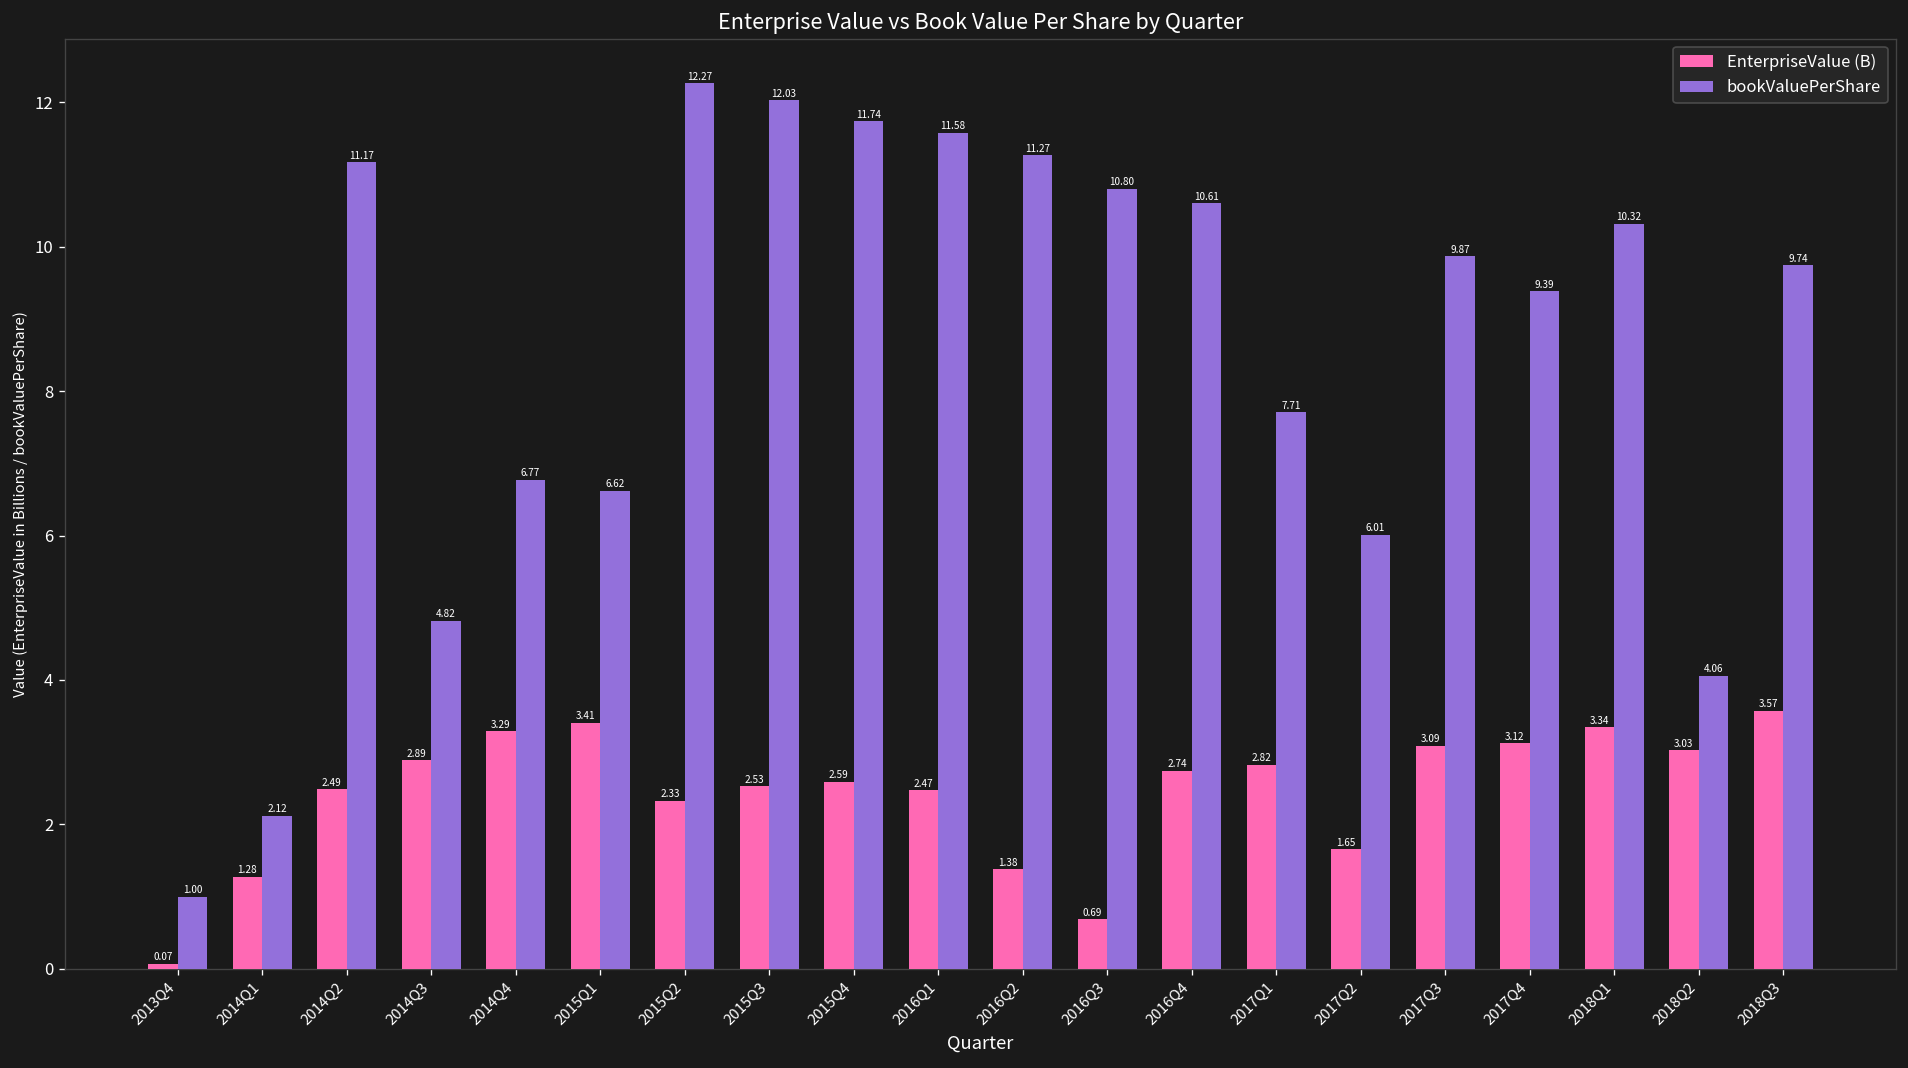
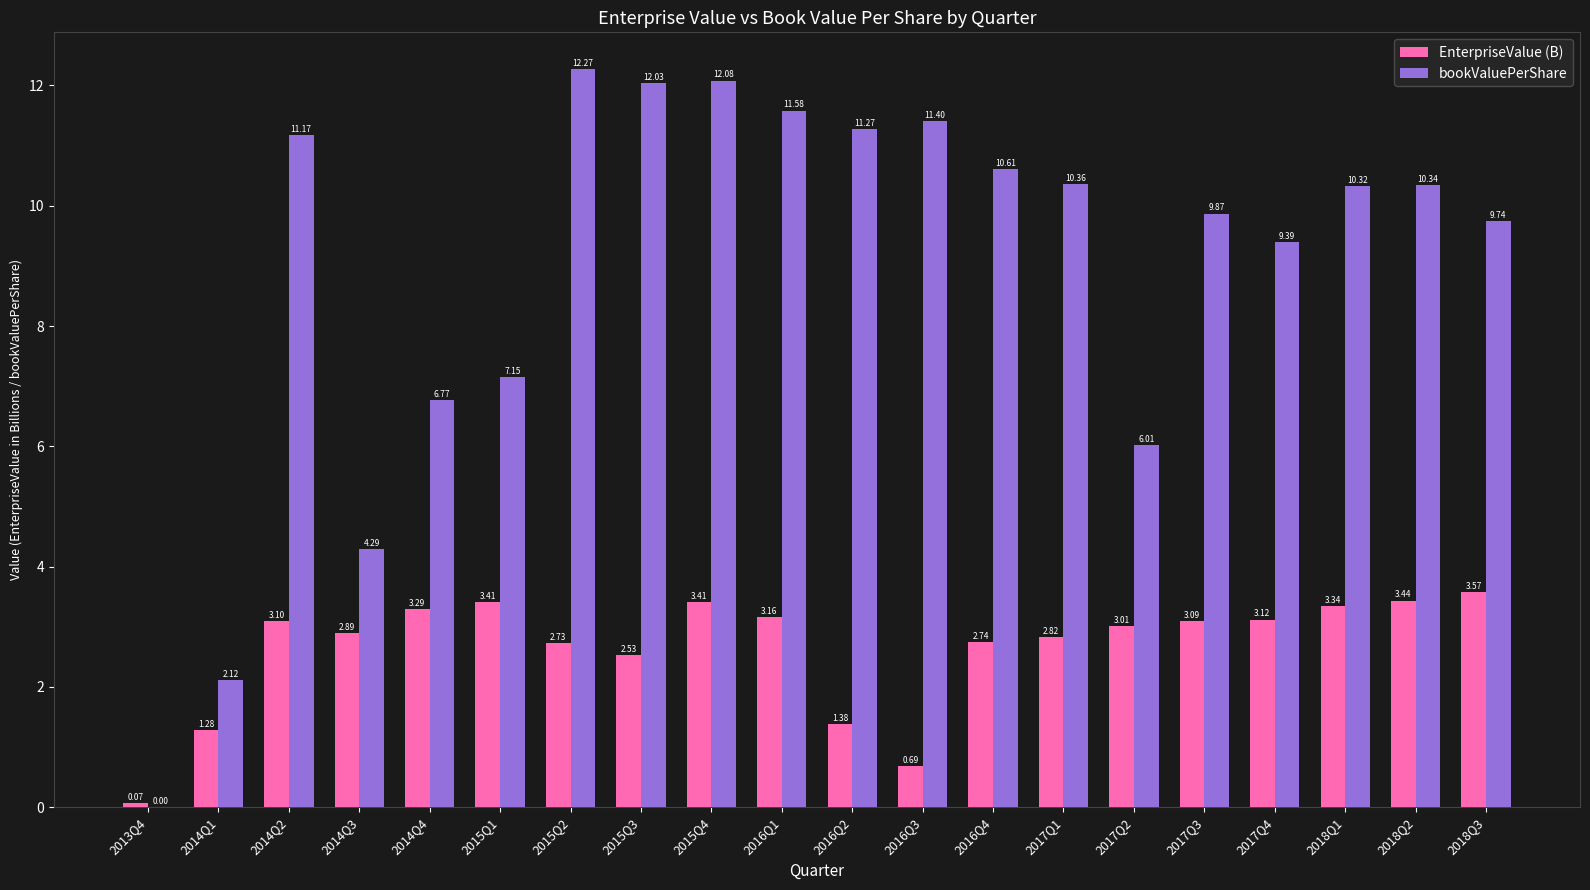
bookValuePerShare, 2013Q4: 1.00 -> 0.00
EnterpriseValue (B), 2014Q2: 2.49 -> 3.10
bookValuePerShare, 2014Q3: 4.82 -> 4.29
bookValuePerShare, 2015Q1: 6.62 -> 7.15
EnterpriseValue (B), 2015Q2: 2.33 -> 2.73
EnterpriseValue (B), 2015Q4: 2.59 -> 3.41
bookValuePerShare, 2015Q4: 11.74 -> 12.08
EnterpriseValue (B), 2016Q1: 2.47 -> 3.16
bookValuePerShare, 2016Q3: 10.80 -> 11.40
bookValuePerShare, 2017Q1: 7.71 -> 10.36
EnterpriseValue (B), 2017Q2: 1.65 -> 3.01
EnterpriseValue (B), 2018Q2: 3.03 -> 3.44
bookValuePerShare, 2018Q2: 4.06 -> 10.34
